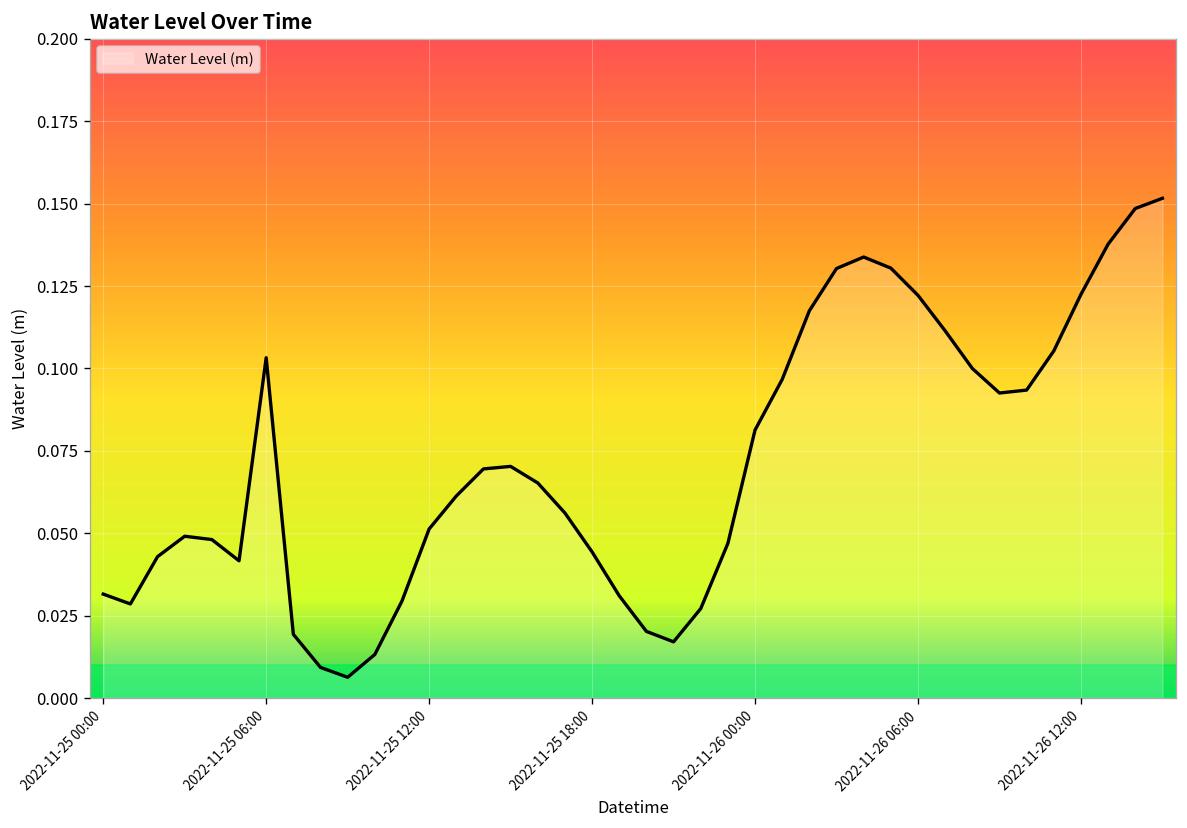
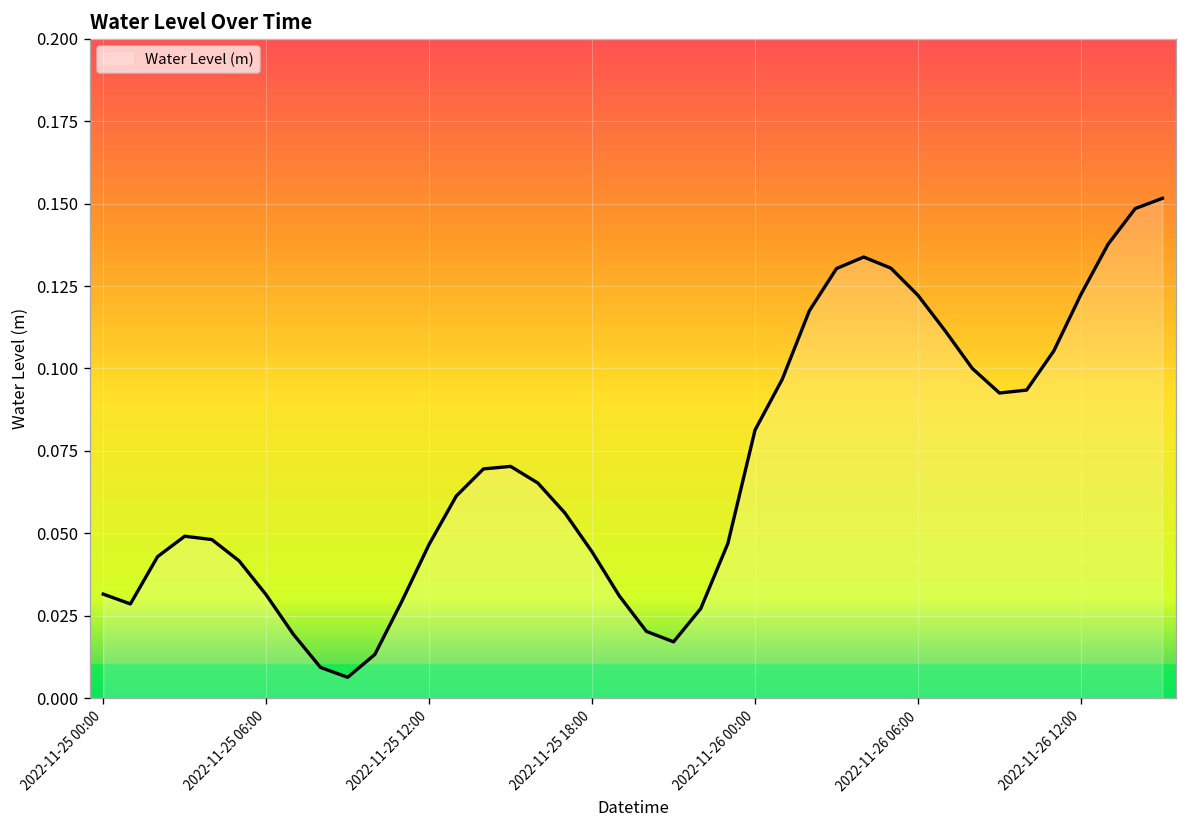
2022-11-25 06:00: 0.103 -> 0.031
2022-11-25 12:00: 0.051 -> 0.047
